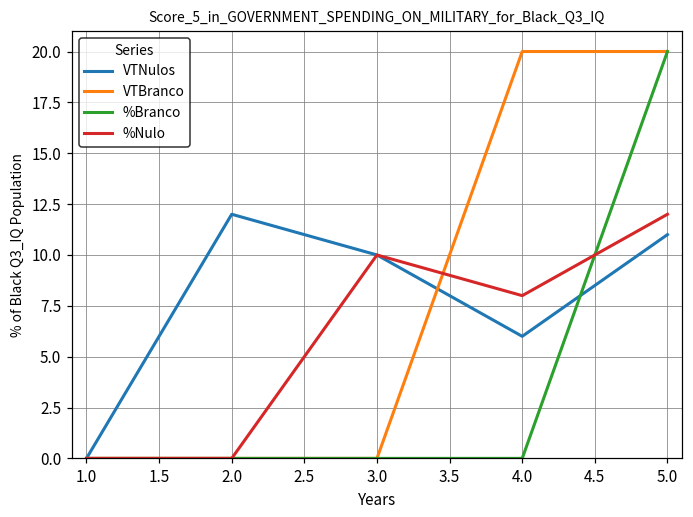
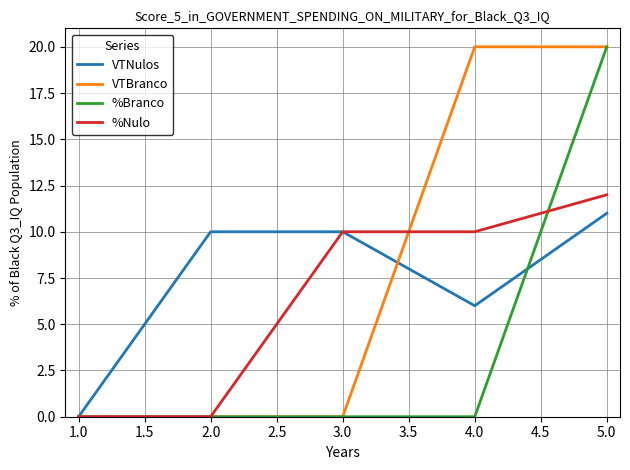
VTNulos, 2.0: 12 -> 10
%Nulo, 4.0: 8 -> 10
